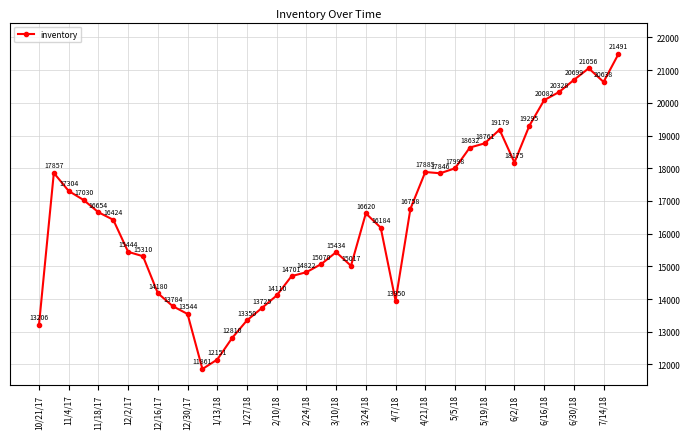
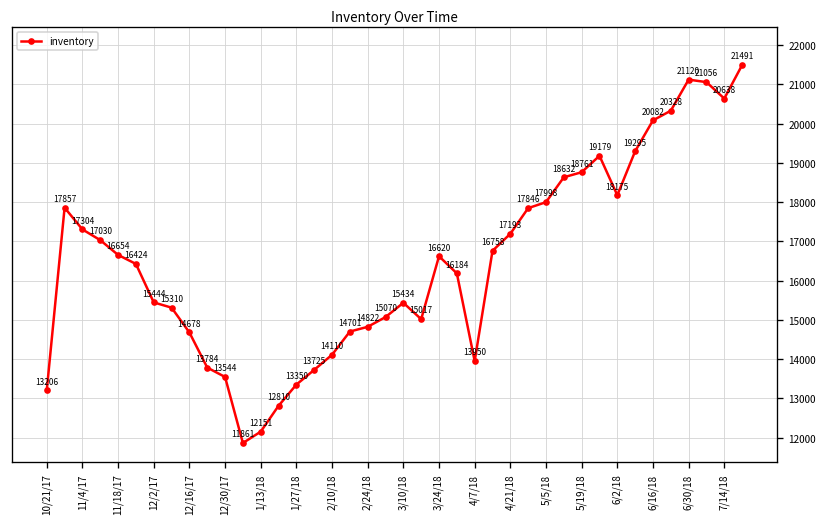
12/16/17: 14180 -> 14678
4/21/18: 17885 -> 17193
6/30/18: 20699 -> 21120
